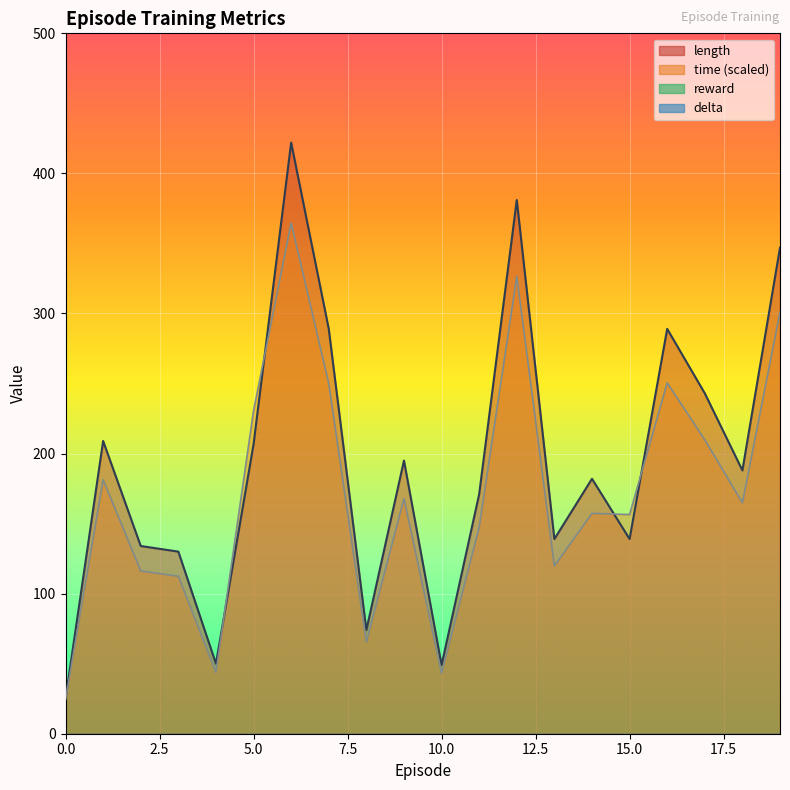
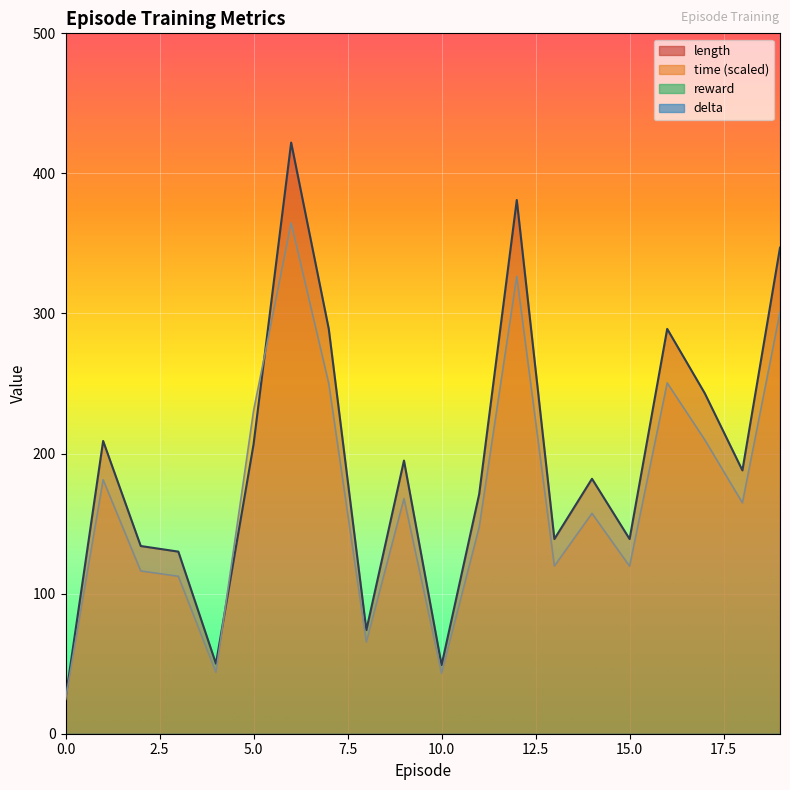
time (scaled), 15.0: 156 -> 120
